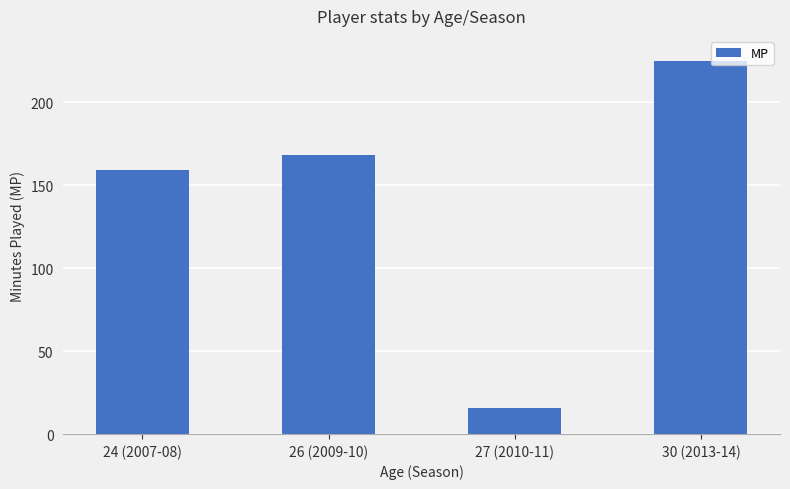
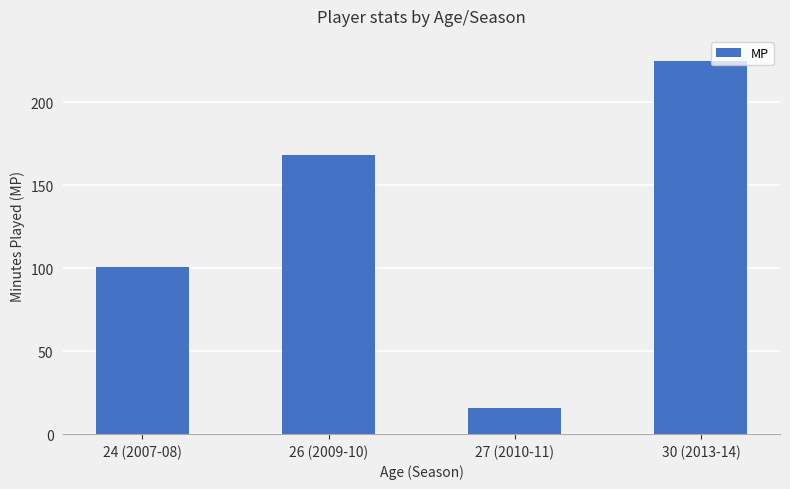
24 (2007-08): 159 -> 101
